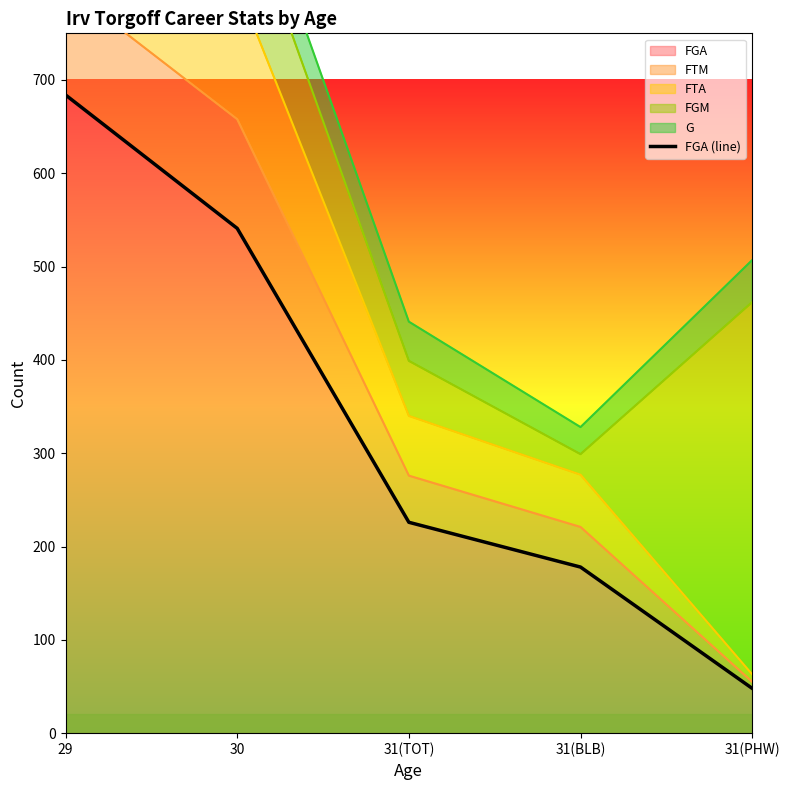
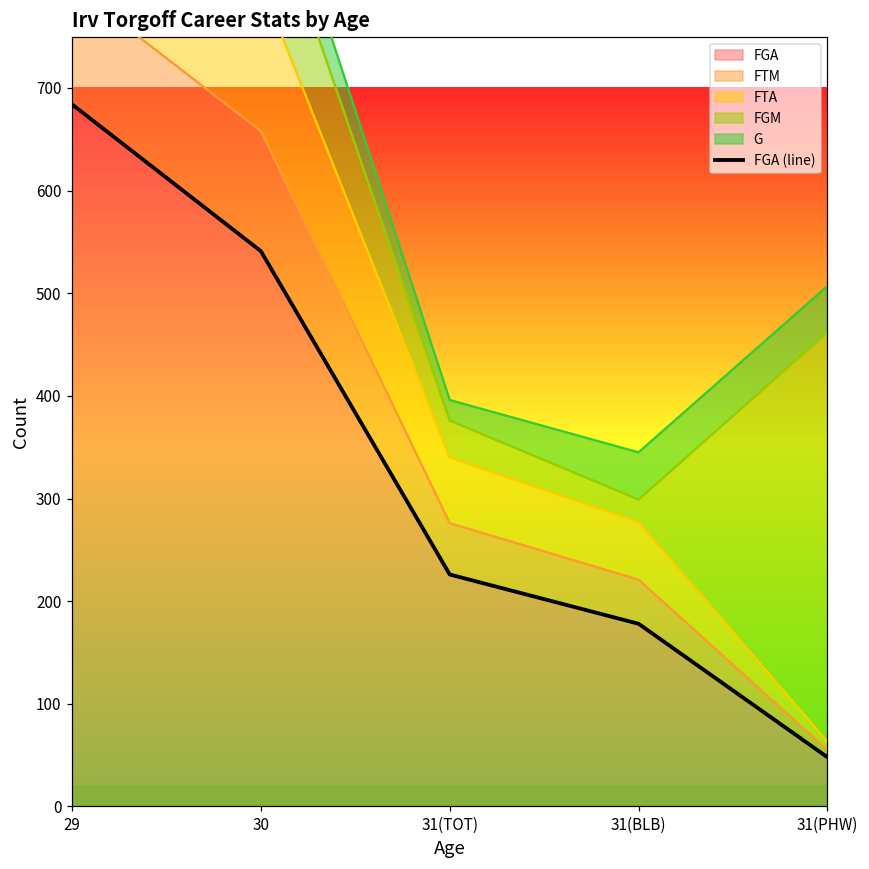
FGM, 31(TOT): 60 -> 40
G, 31(TOT): 40 -> 20
G, 31(BLB): 30 -> 50
